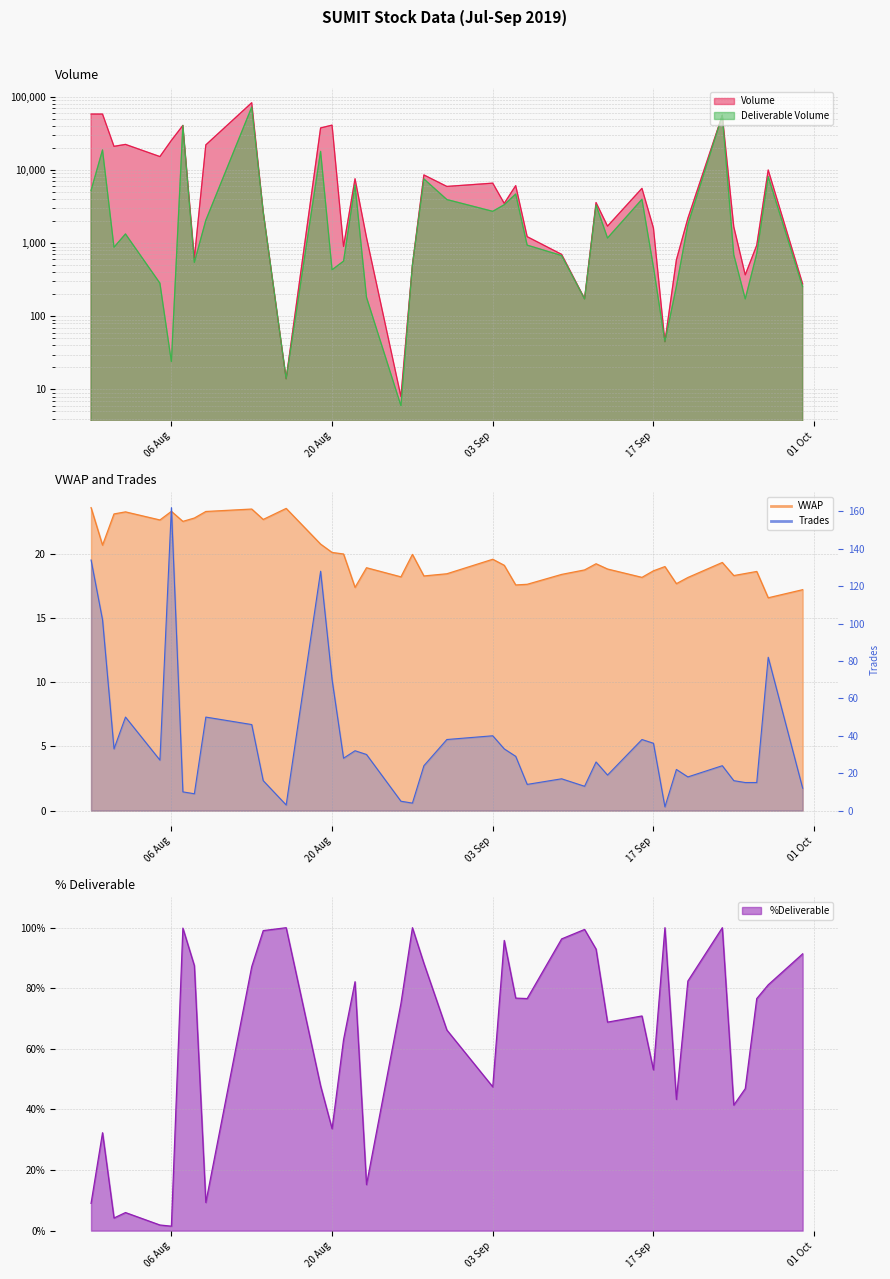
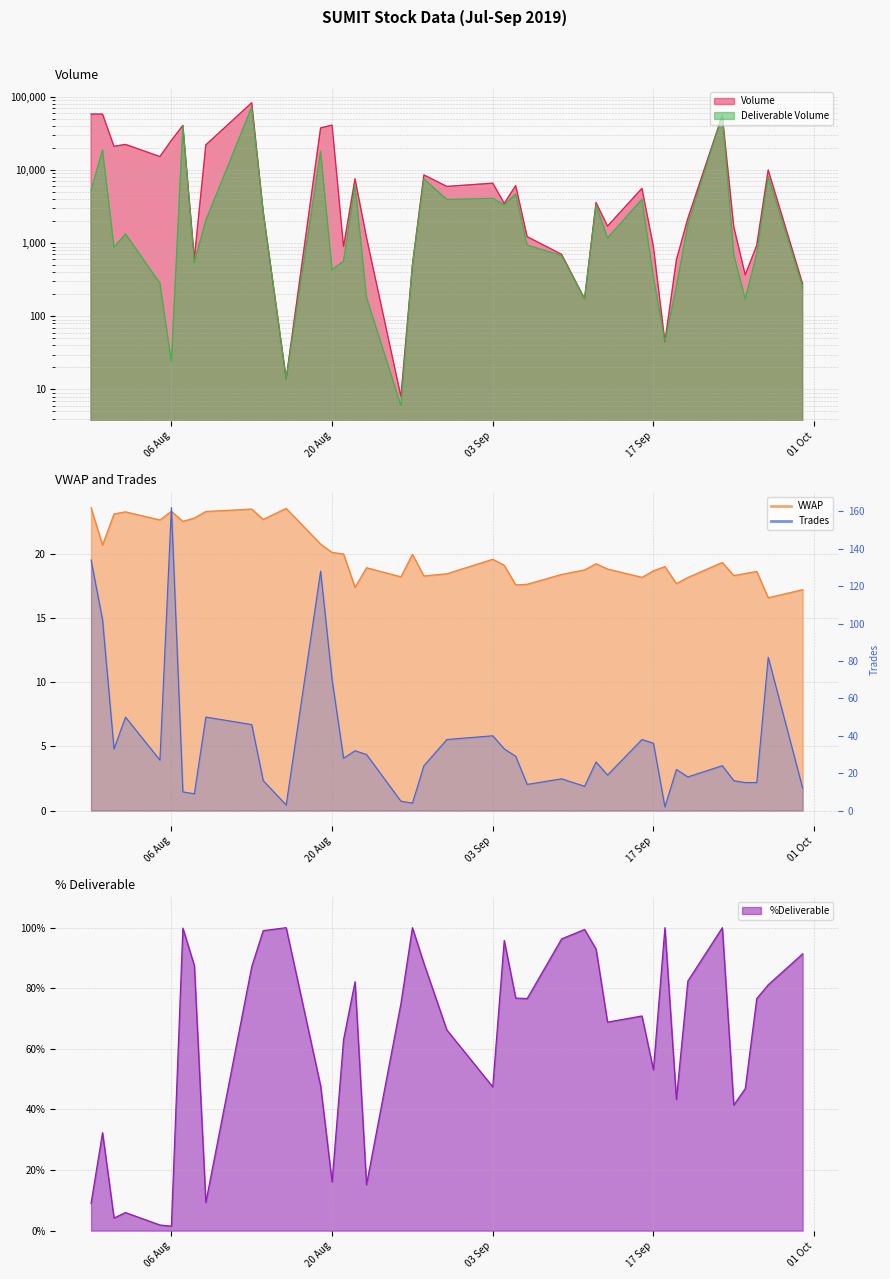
Volume, Deliverable Volume, 03 Sep: 2,700 -> 4,000
Volume, Volume, 17 Sep: 1,600 -> 900
Volume, Deliverable Volume, 17 Sep: 500 -> 300
% Deliverable, 20 Aug: 34% -> 16%
